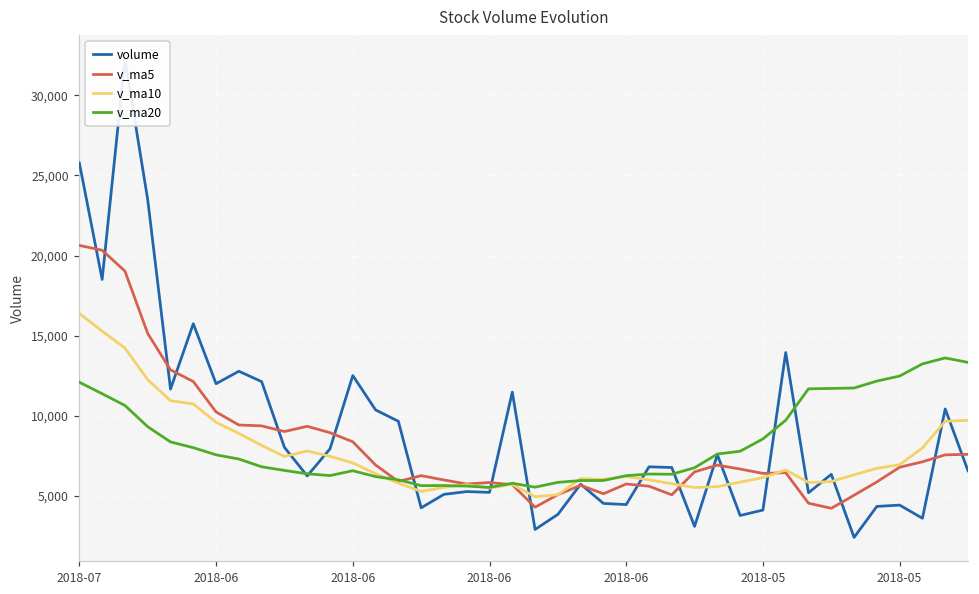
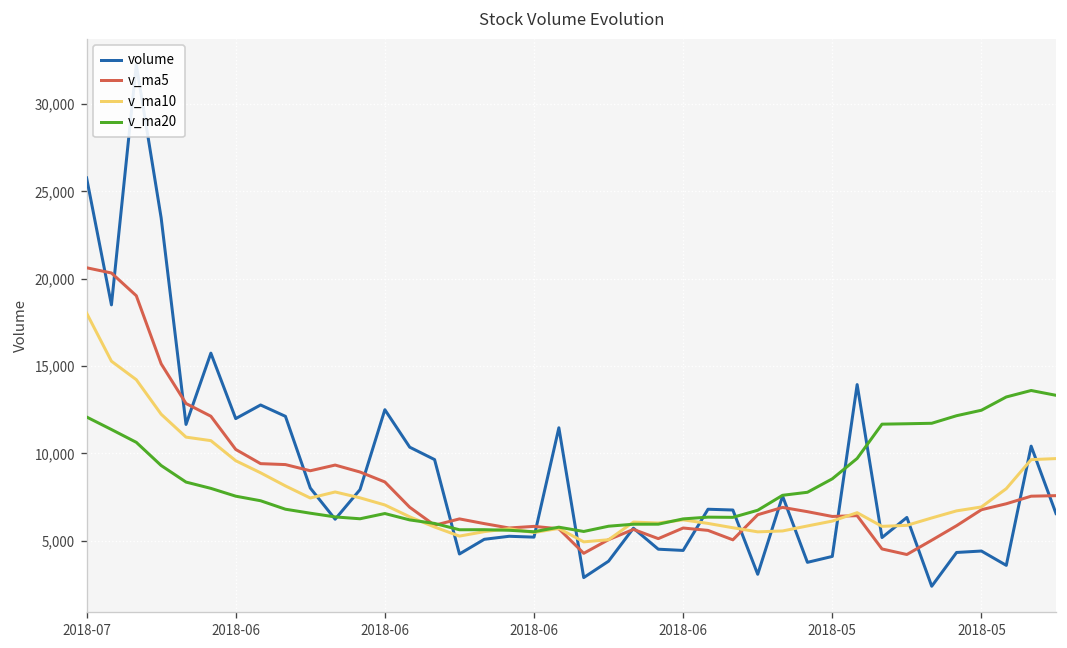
v_ma10, 2018-07: 16,400 -> 18,000
